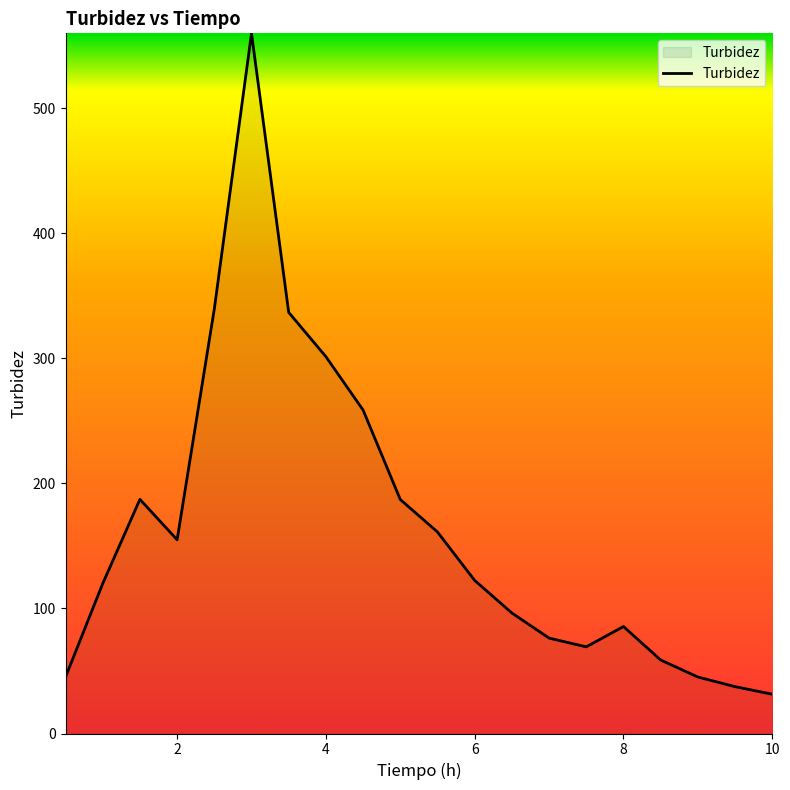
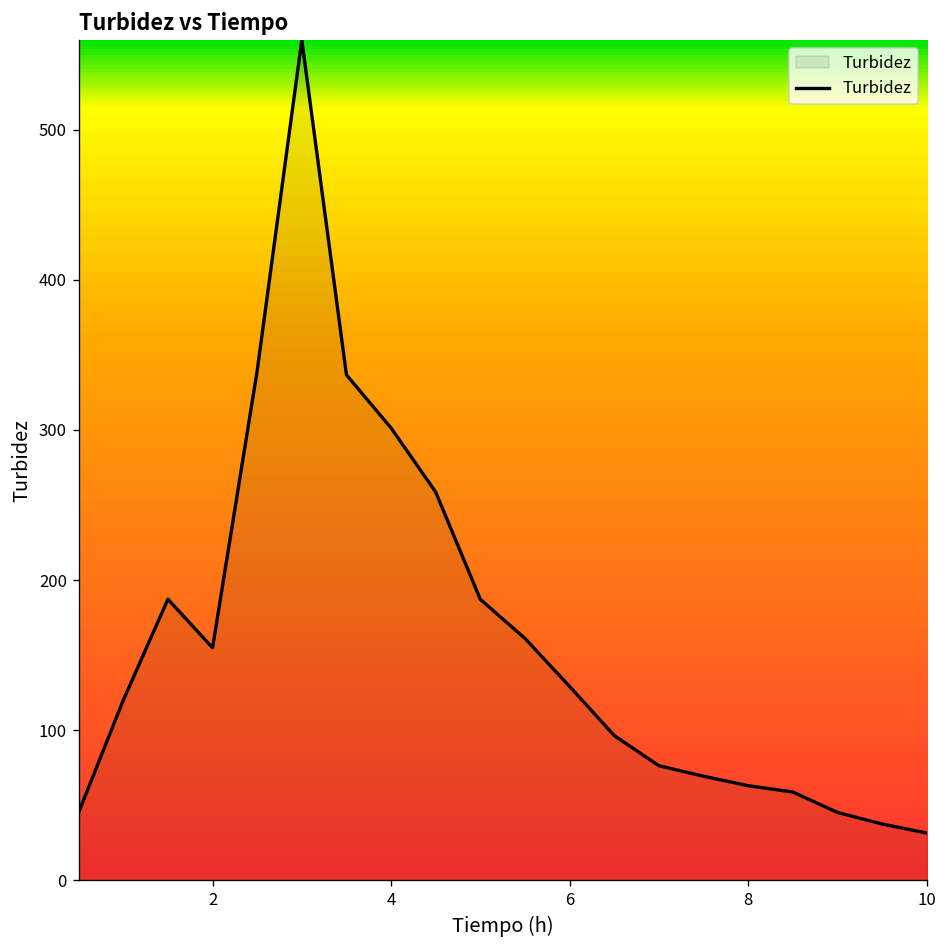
6: 122 -> 129
8: 86 -> 63
